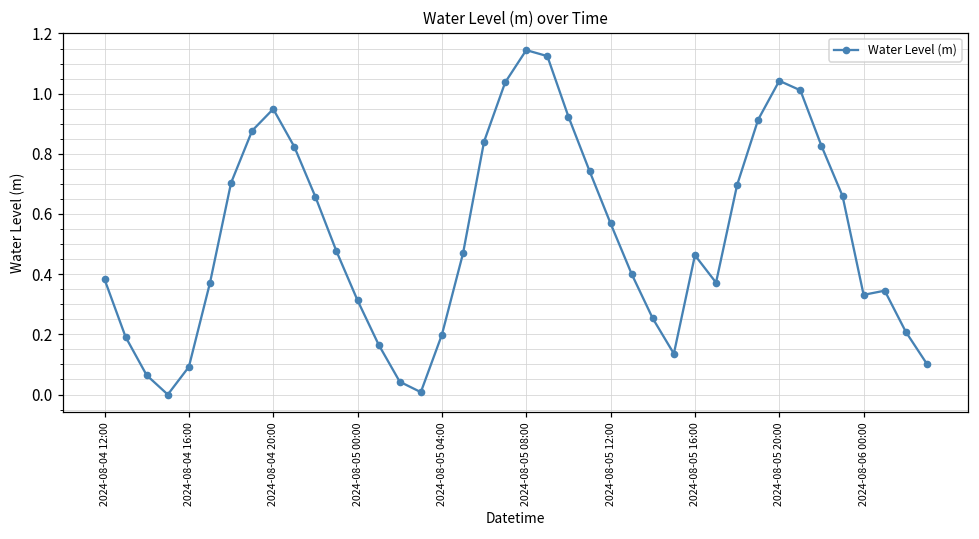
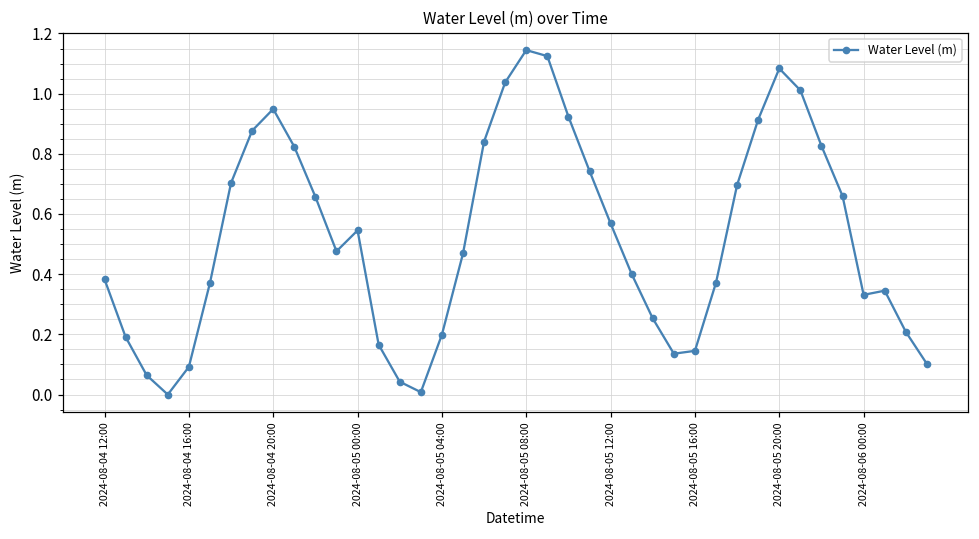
2024-08-05 00:00: 0.31 -> 0.55
2024-08-05 16:00: 0.46 -> 0.15
2024-08-05 20:00: 1.04 -> 1.08
